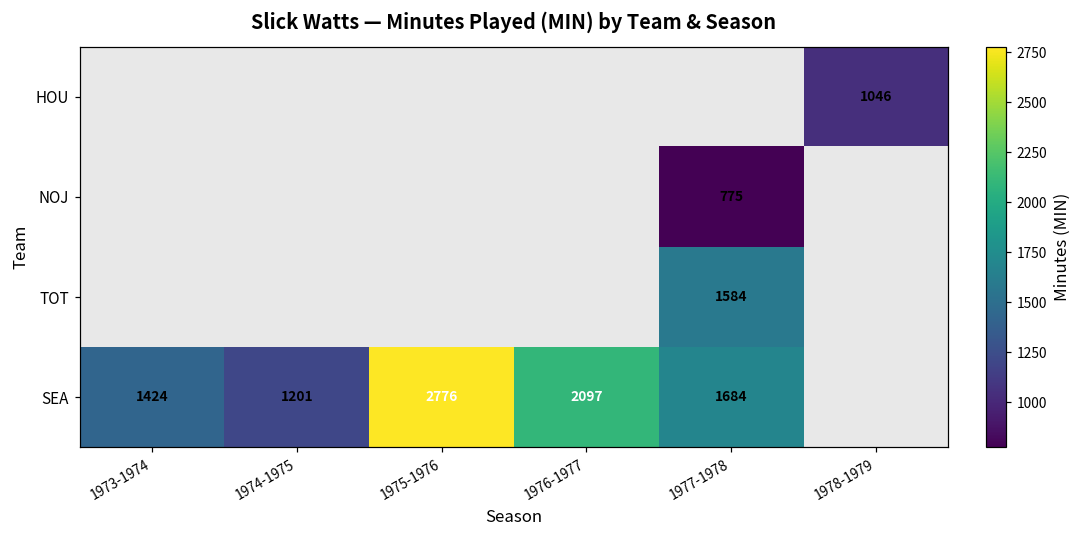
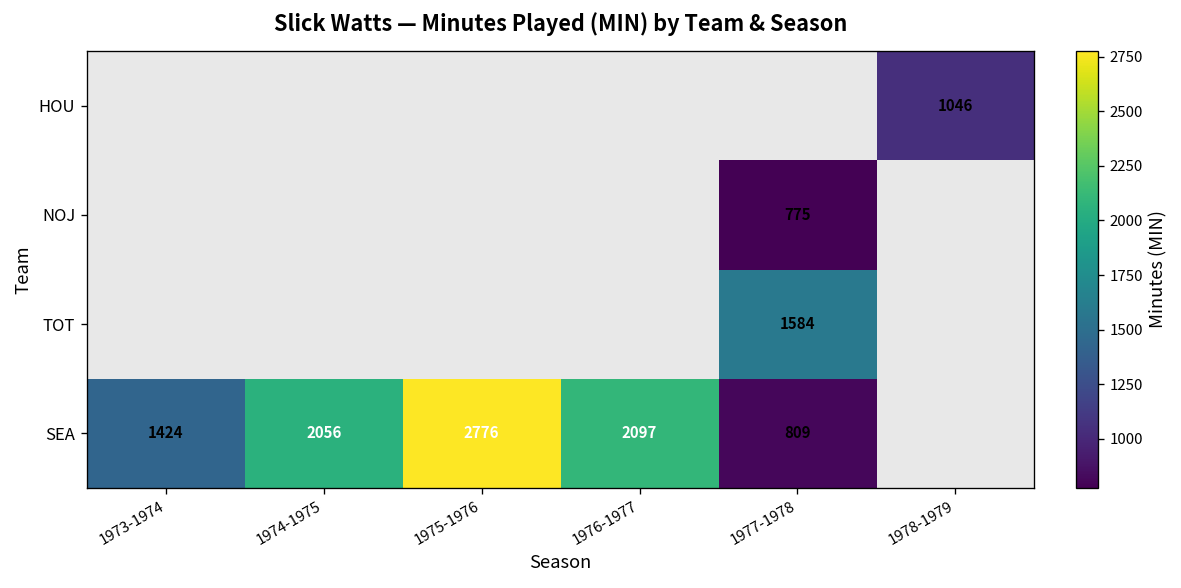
SEA, 1974-1975: 1201 -> 2056
SEA, 1977-1978: 1684 -> 809
